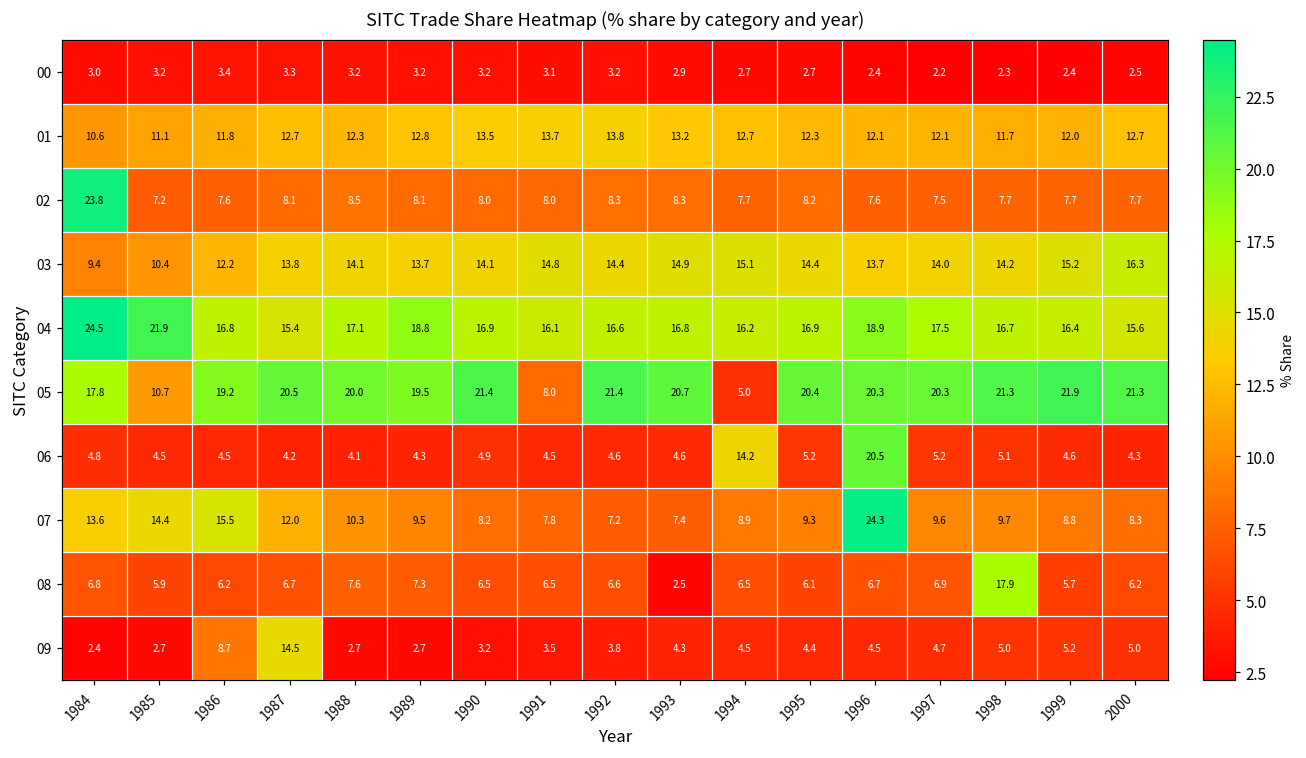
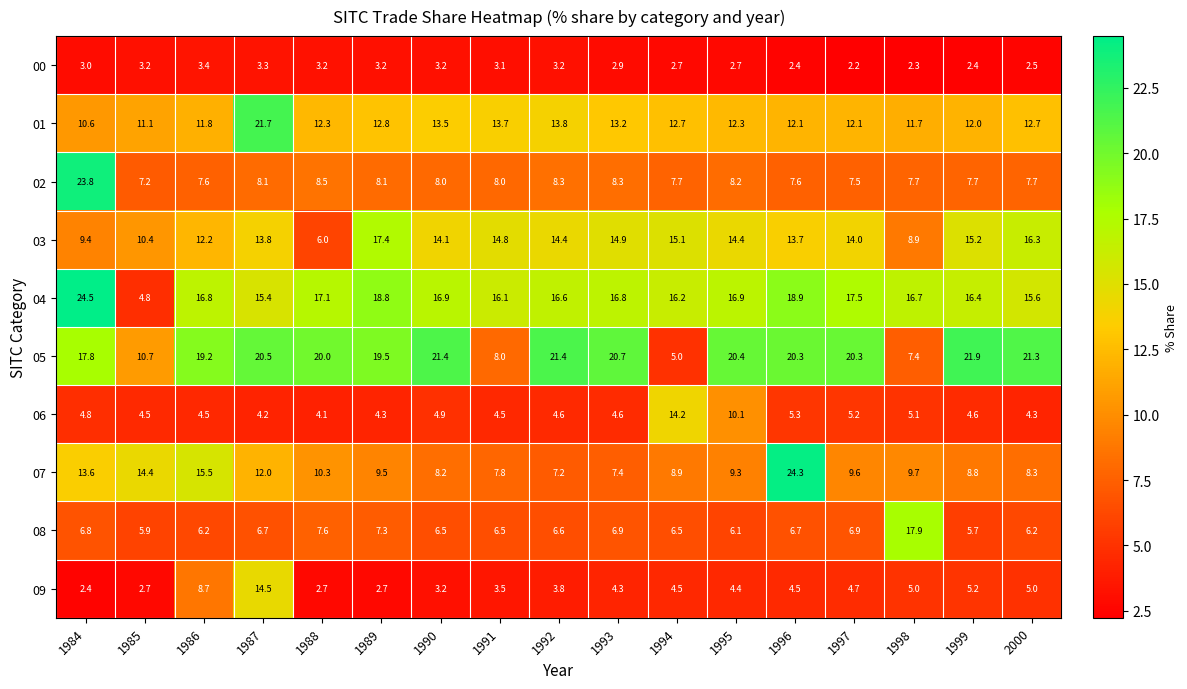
01, 1987: 12.7 -> 21.7
03, 1988: 14.1 -> 6.0
03, 1989: 13.7 -> 17.4
03, 1998: 14.2 -> 8.9
04, 1985: 21.9 -> 4.8
05, 1998: 21.3 -> 7.4
06, 1995: 5.2 -> 10.1
06, 1996: 20.5 -> 5.3
08, 1993: 2.5 -> 6.9
